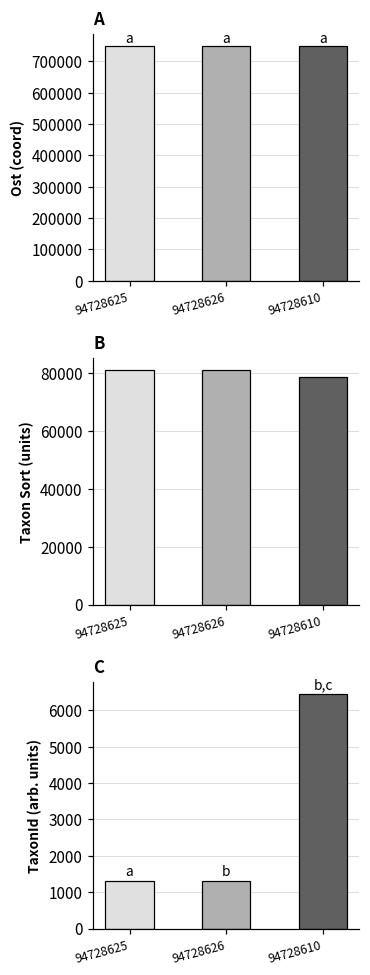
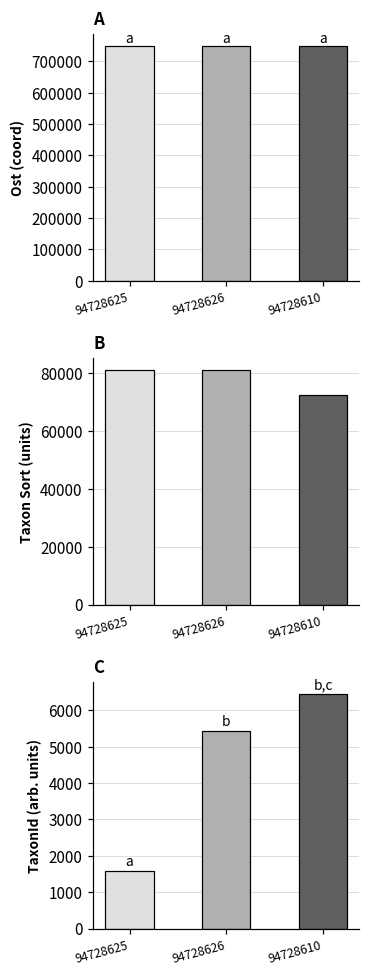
B, 94728610: 79000 -> 72000
C, 94728625: 1300 -> 1600
C, 94728626: 1300 -> 5400
